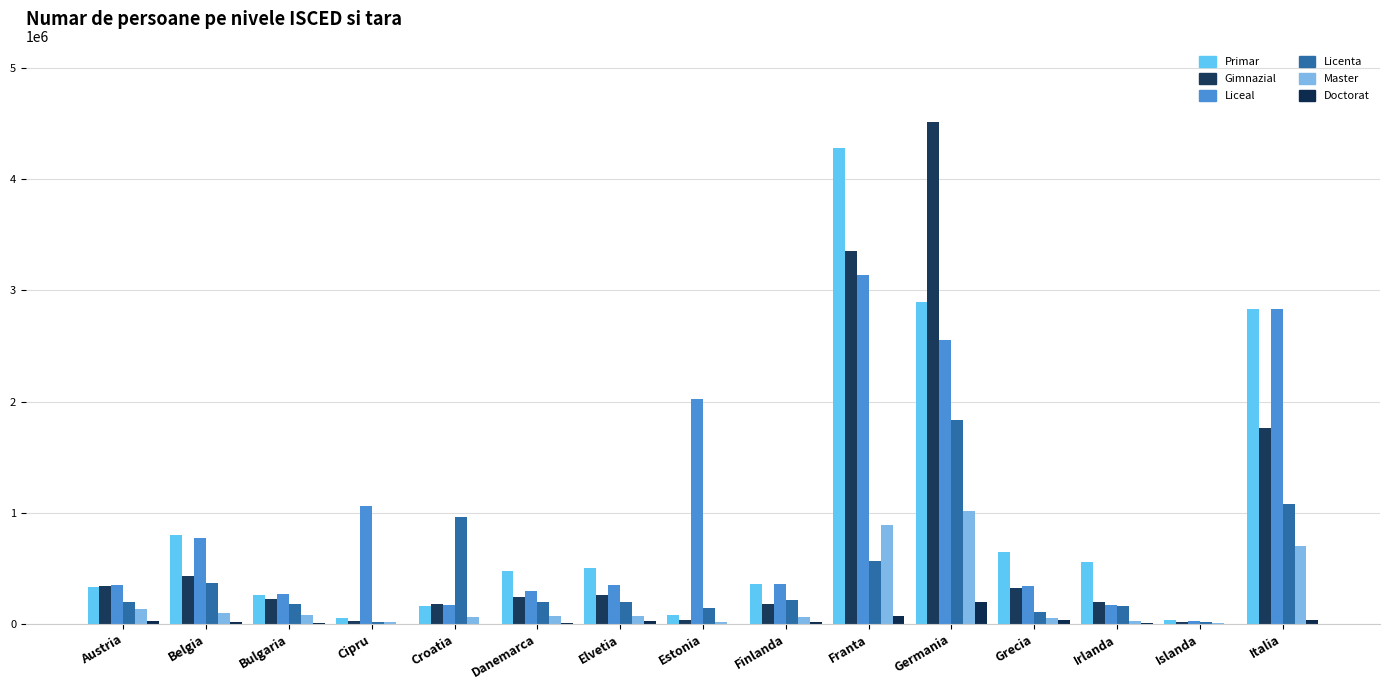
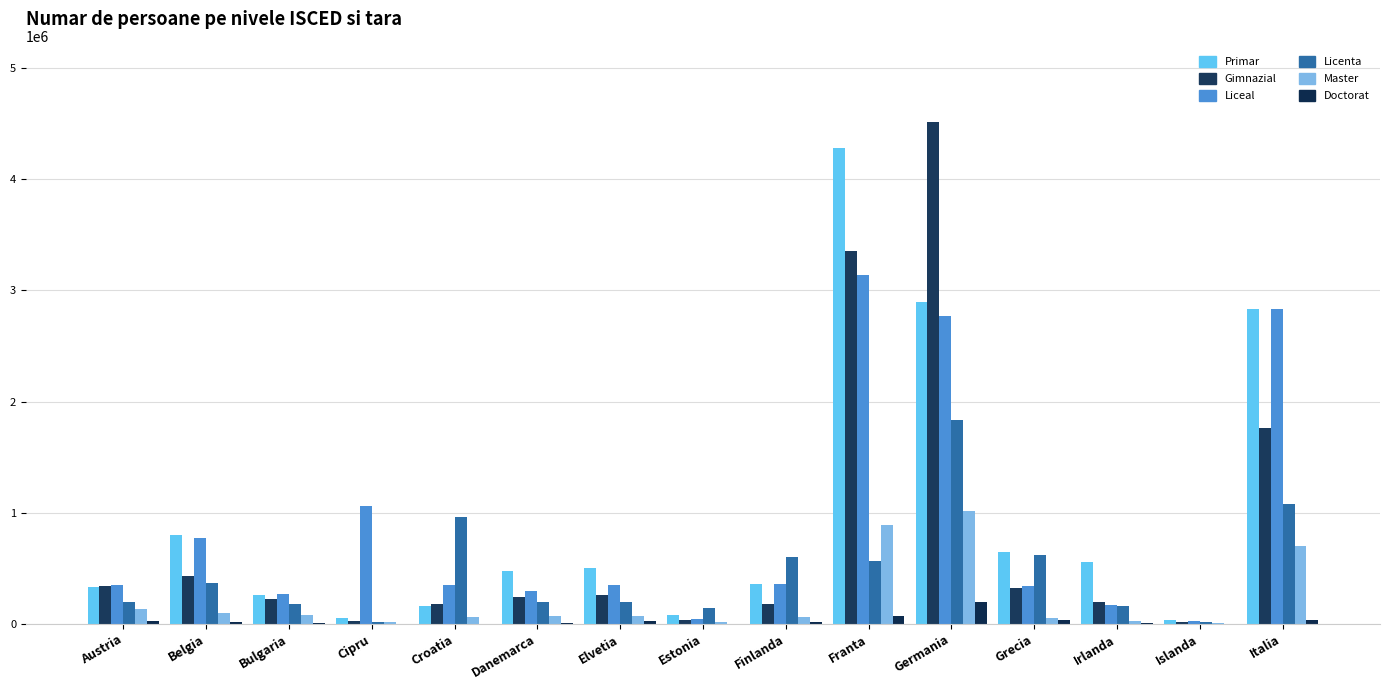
Liceal, Croatia: 170000 -> 350000
Liceal, Estonia: 2030000 -> 40000
Licenta, Finlanda: 220000 -> 600000
Liceal, Germania: 2560000 -> 2770000
Licenta, Grecia: 110000 -> 620000
